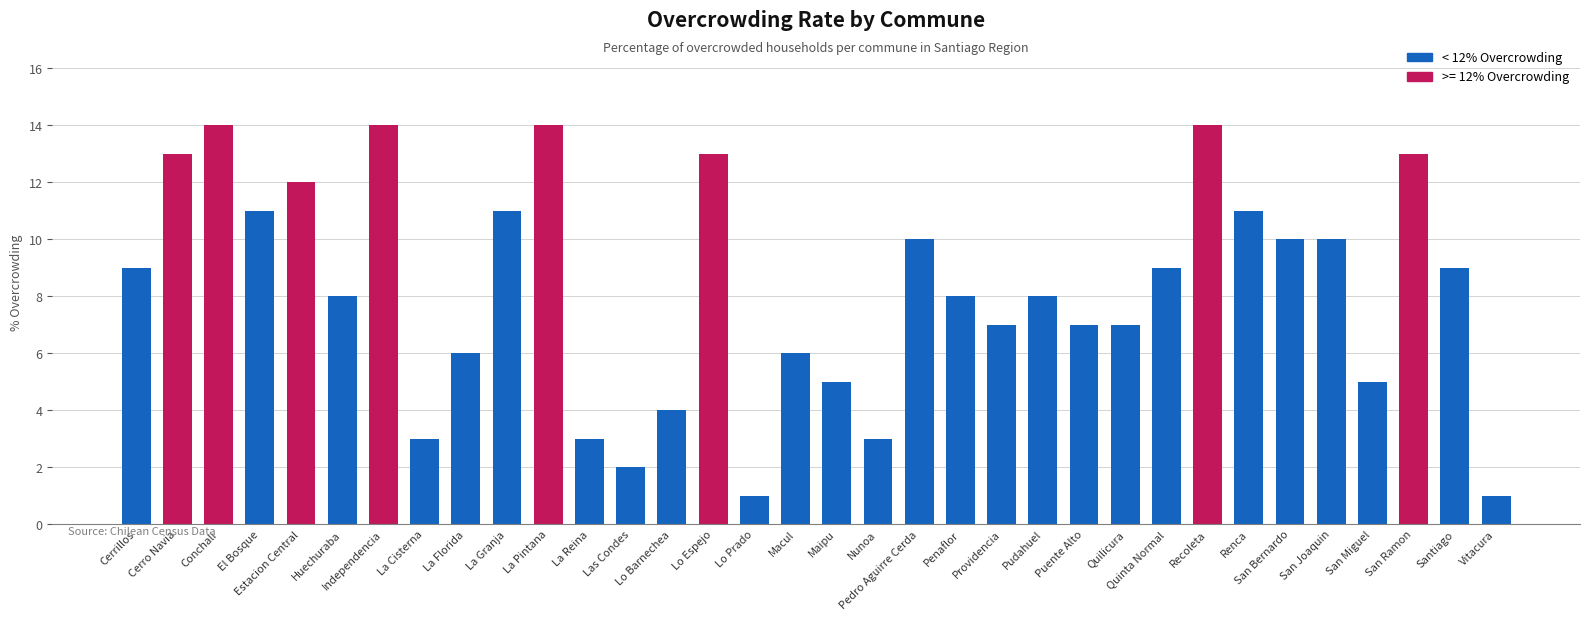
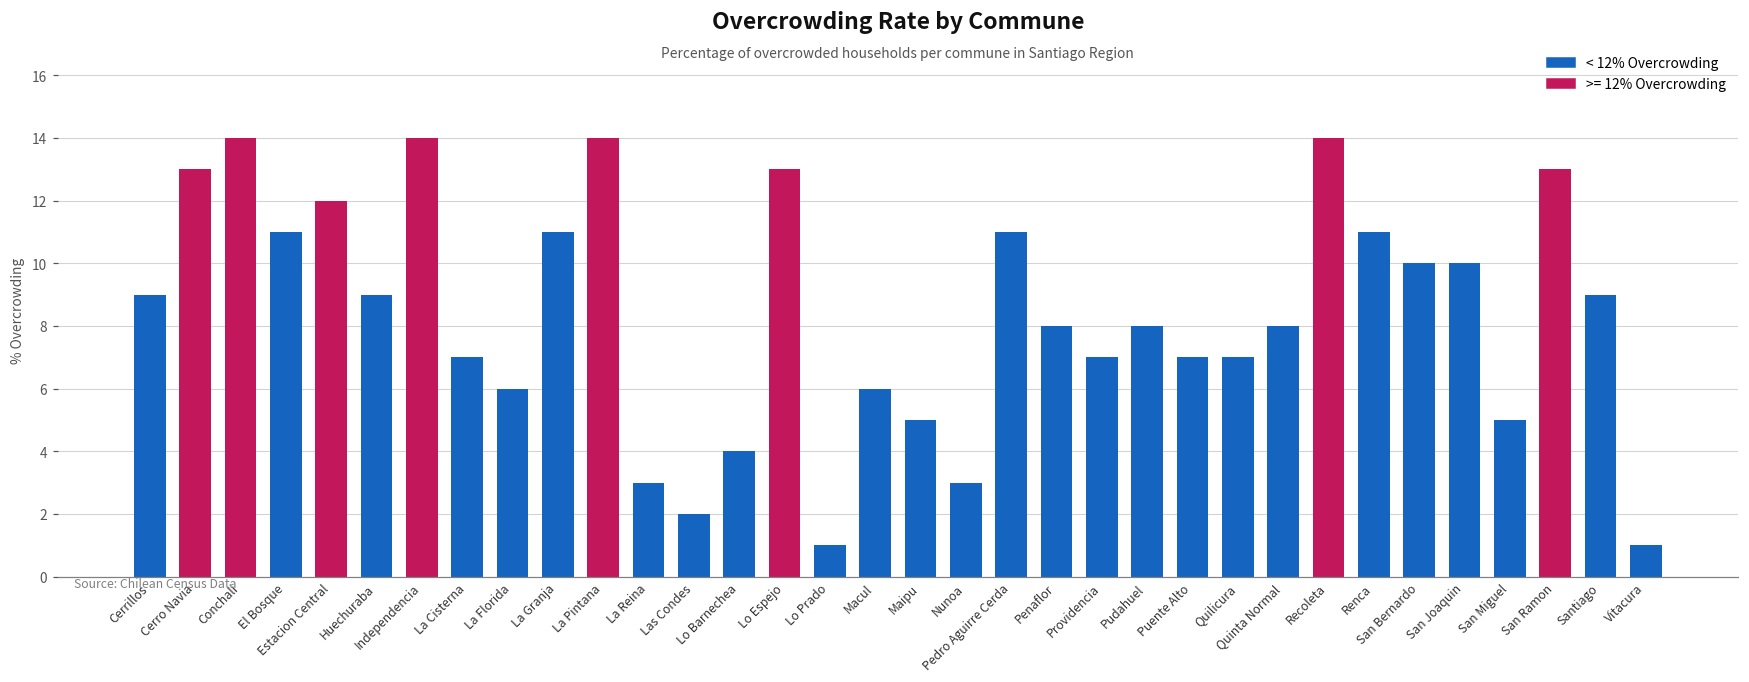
Huechuraba: 8 -> 9
La Cisterna: 3 -> 7
Pedro Aguirre Cerda: 10 -> 11
Quinta Normal: 9 -> 8
